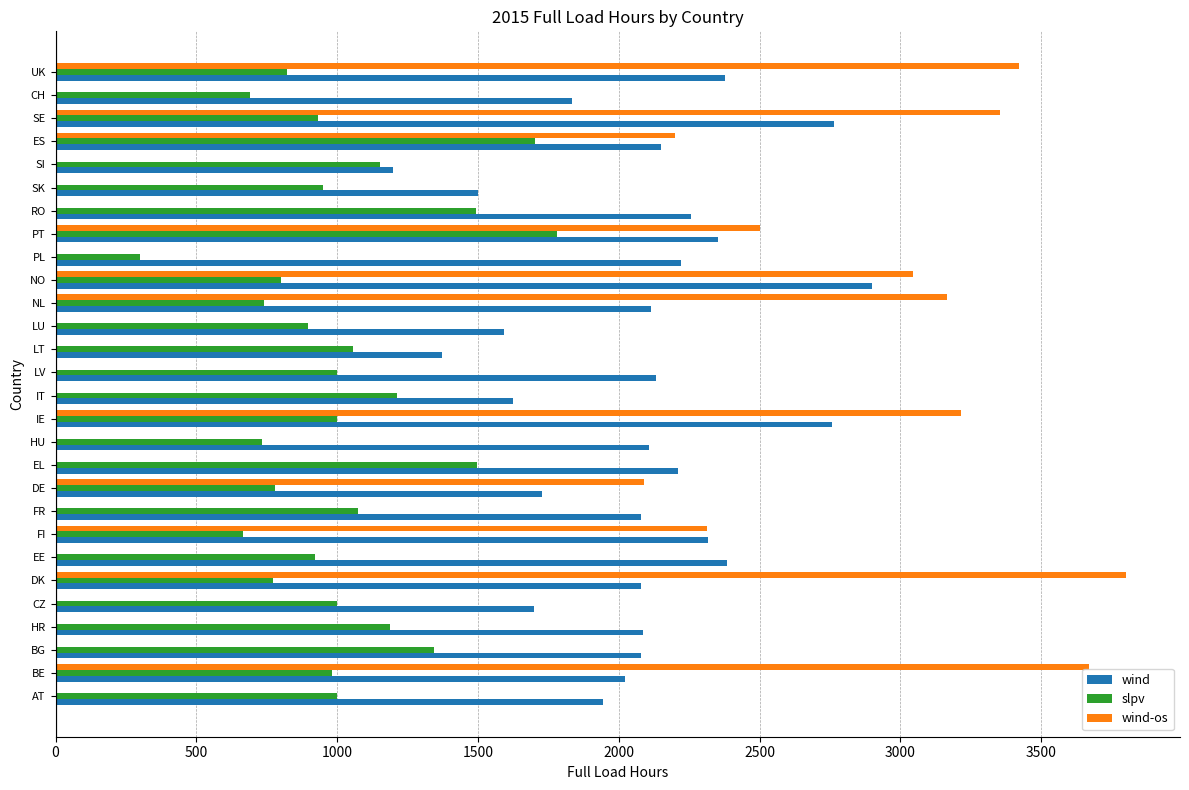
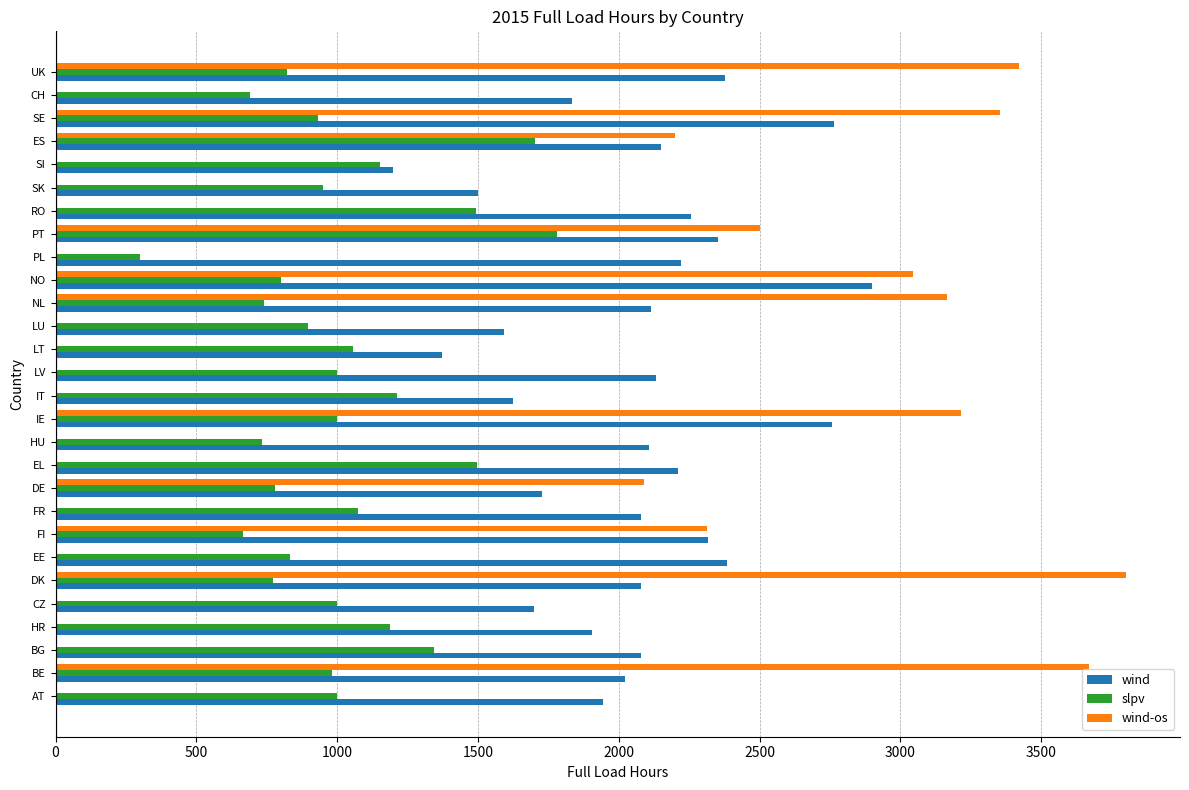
slpv, EE: 920 -> 830
wind, HR: 2090 -> 1900
